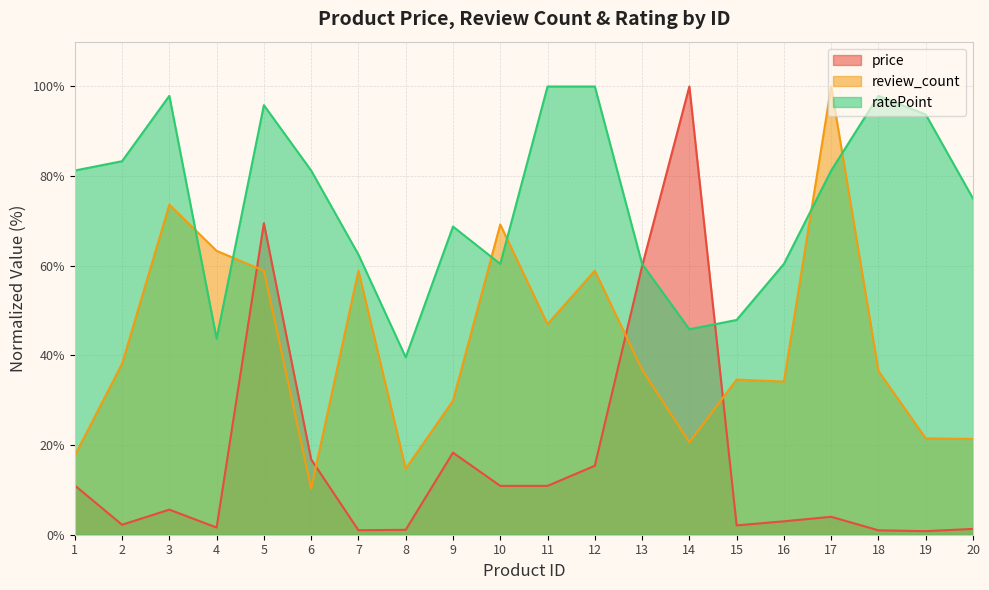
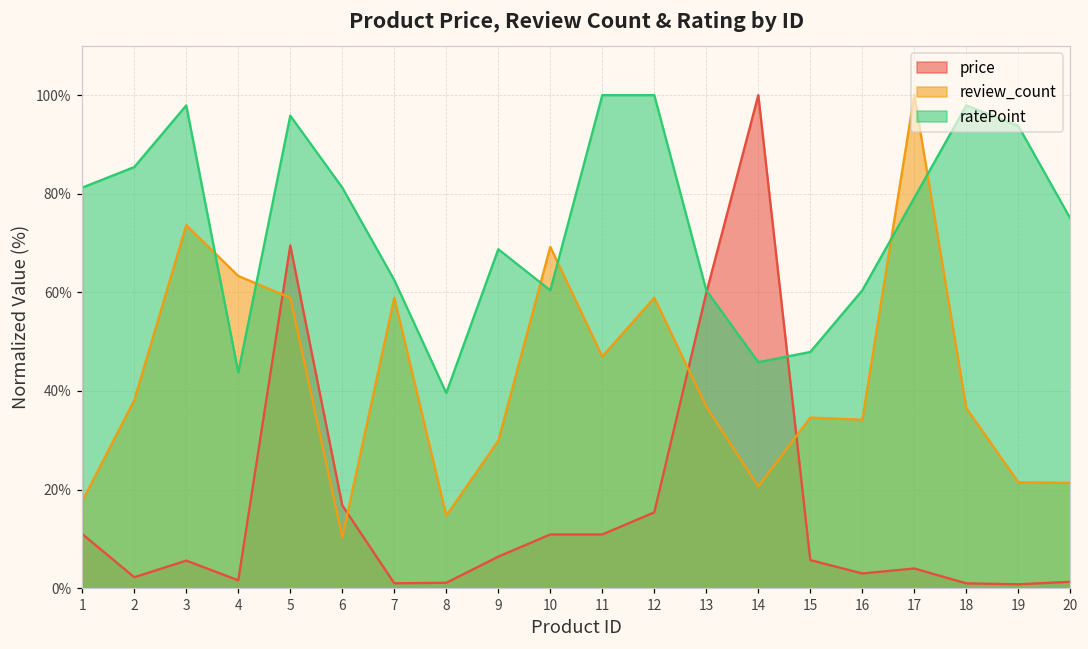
ratePoint, 2: 83% -> 85%
price, 9: 18% -> 6%
price, 15: 2% -> 6%
ratePoint, 17: 81% -> 79%
